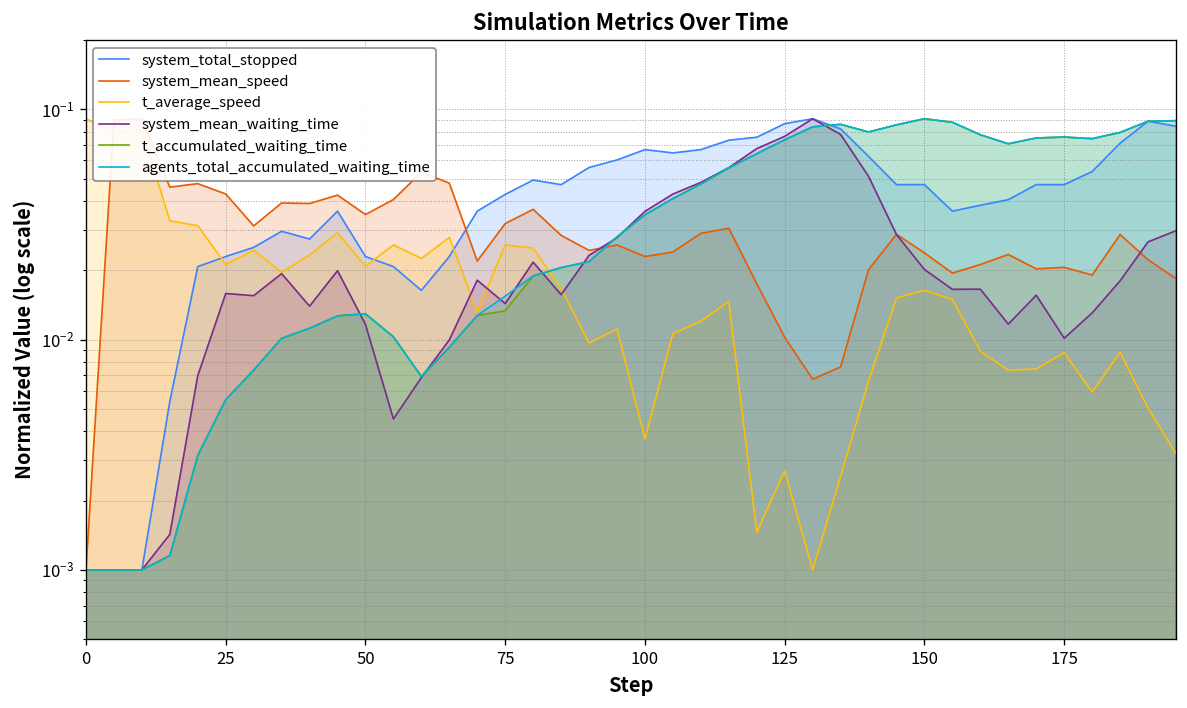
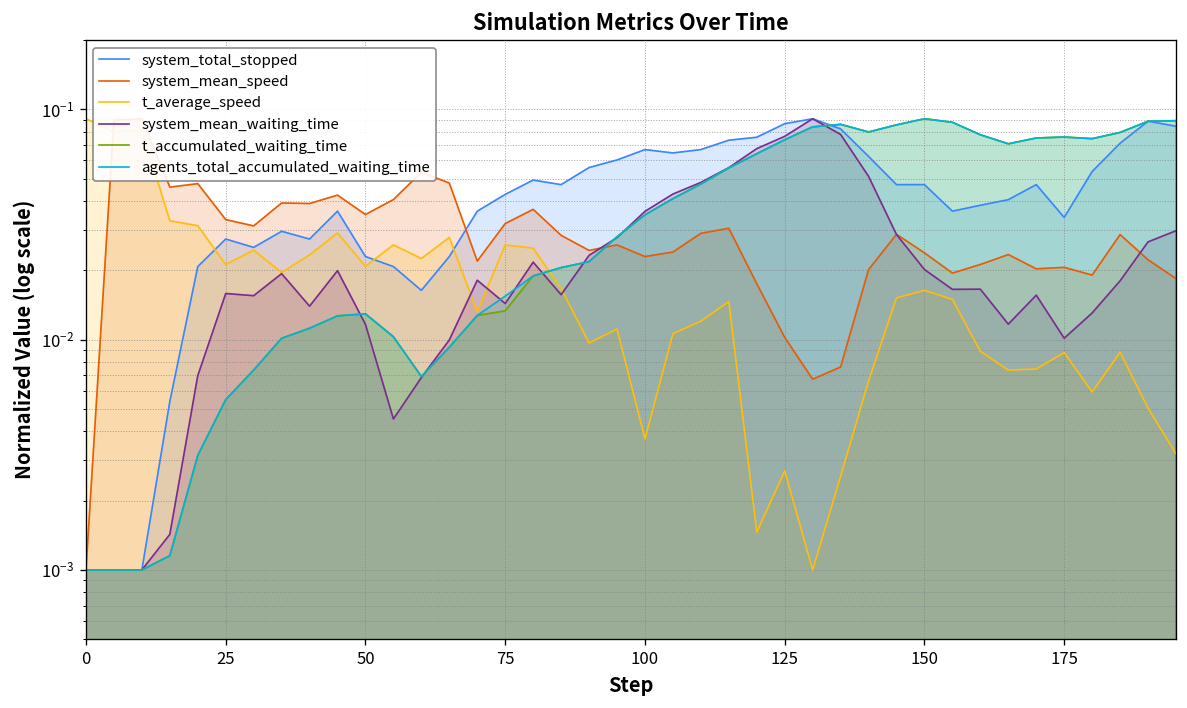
system_total_stopped, 25: 0.023 -> 0.027
system_mean_speed, 25: 0.043 -> 0.033
system_total_stopped, 175: 0.047 -> 0.034
